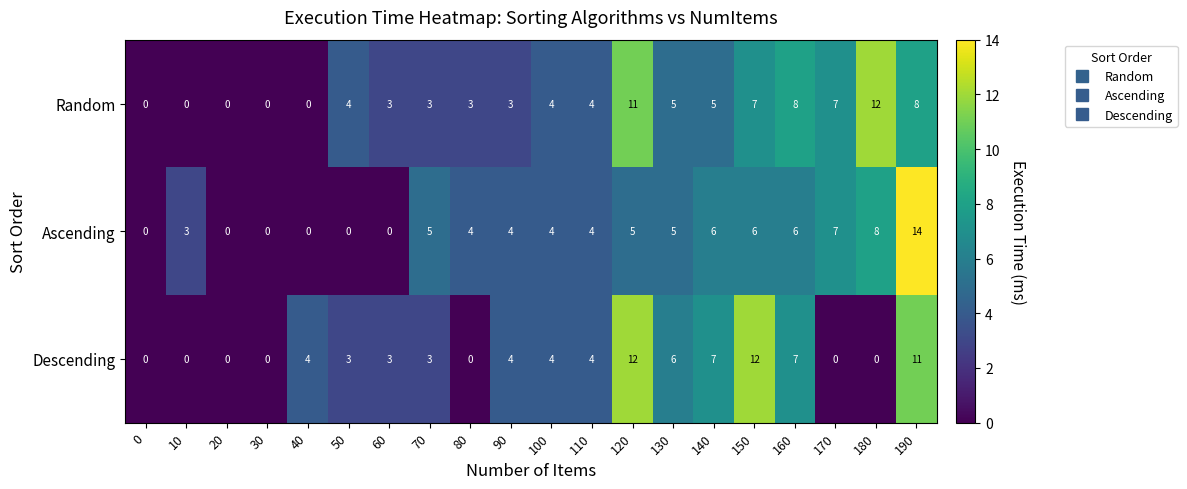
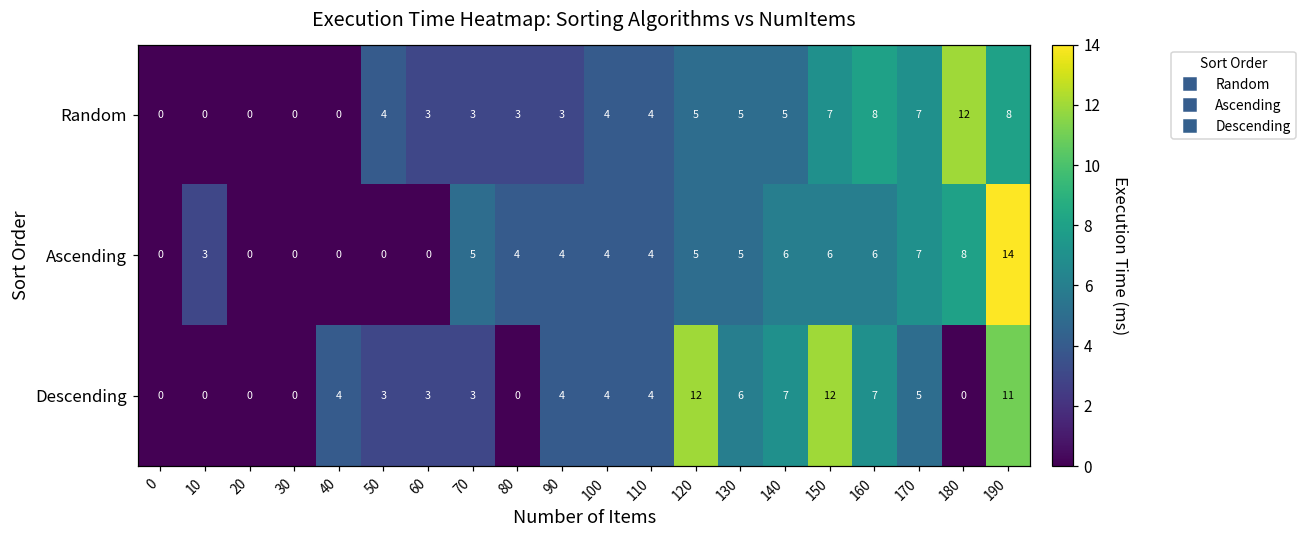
Random, 120: 11 -> 5
Descending, 170: 0 -> 5
